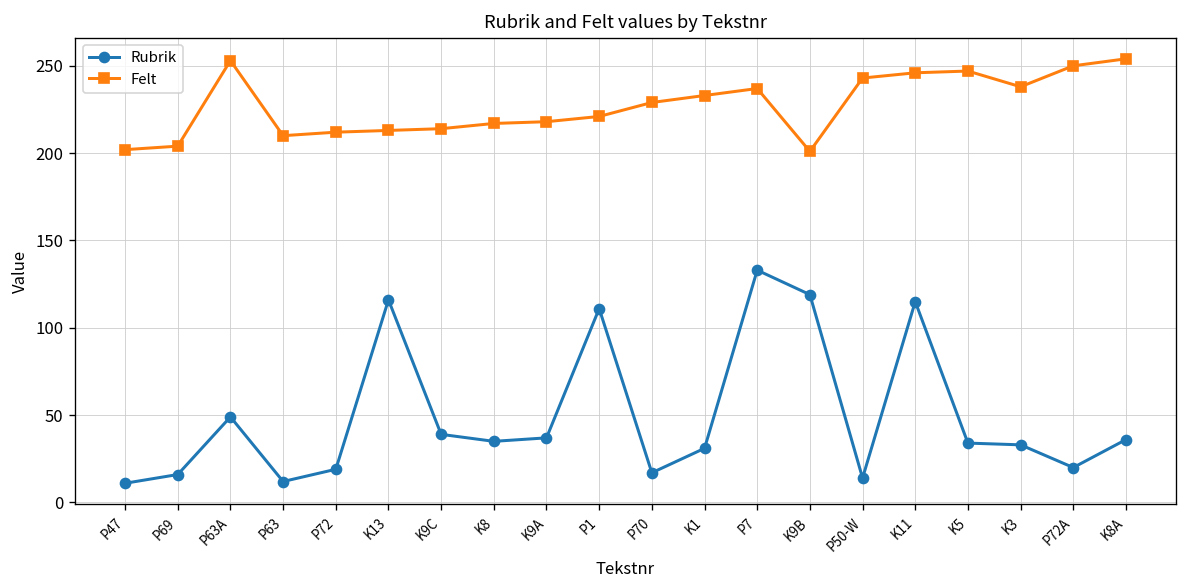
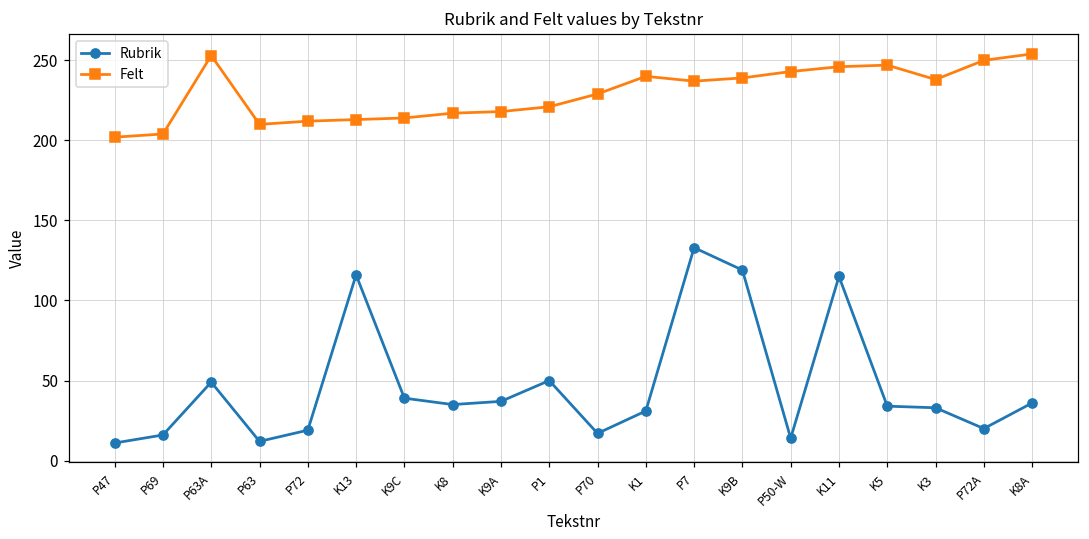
Rubrik, P1: 111 -> 50
Felt, K1: 233 -> 240
Felt, K9B: 201 -> 239
